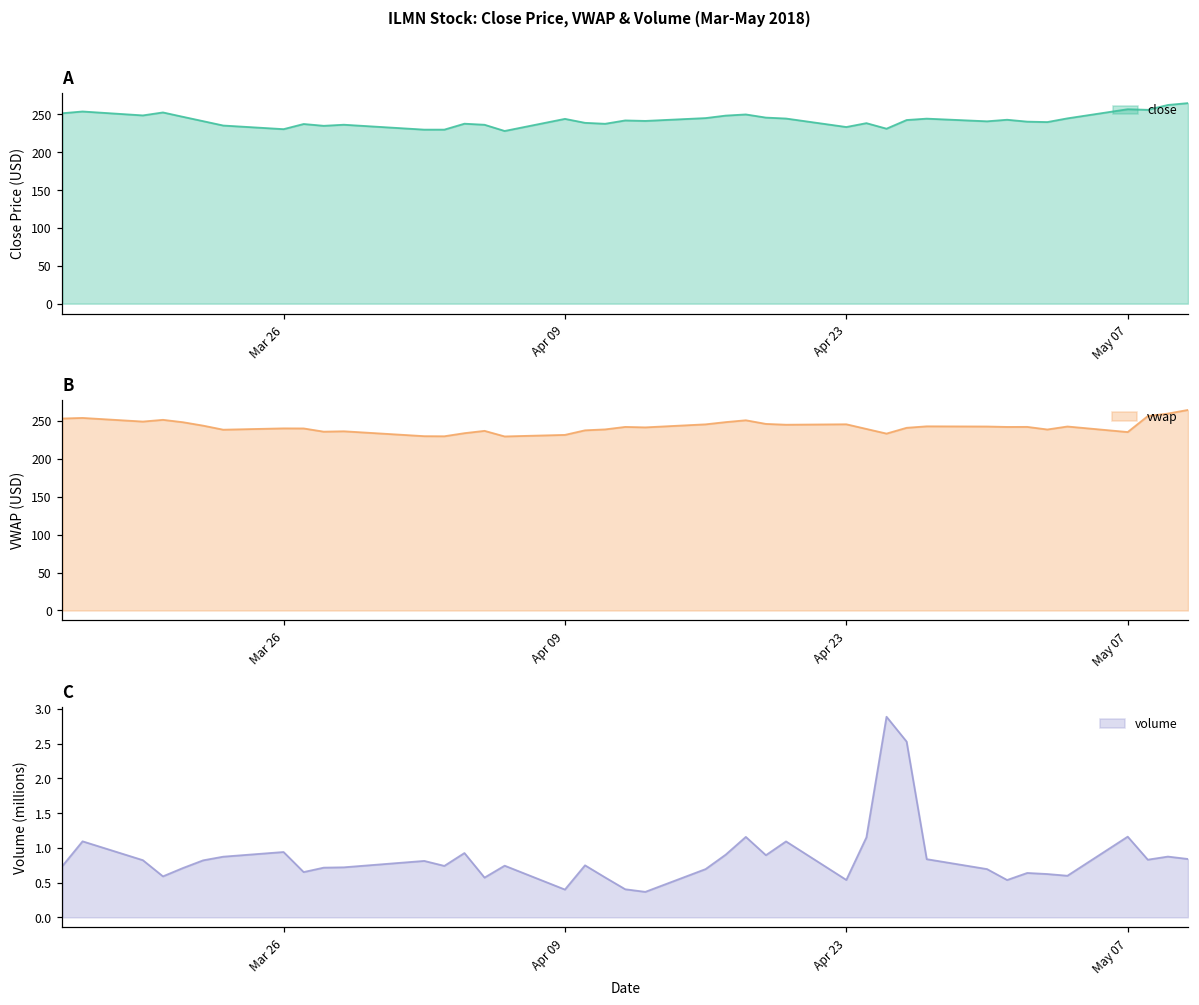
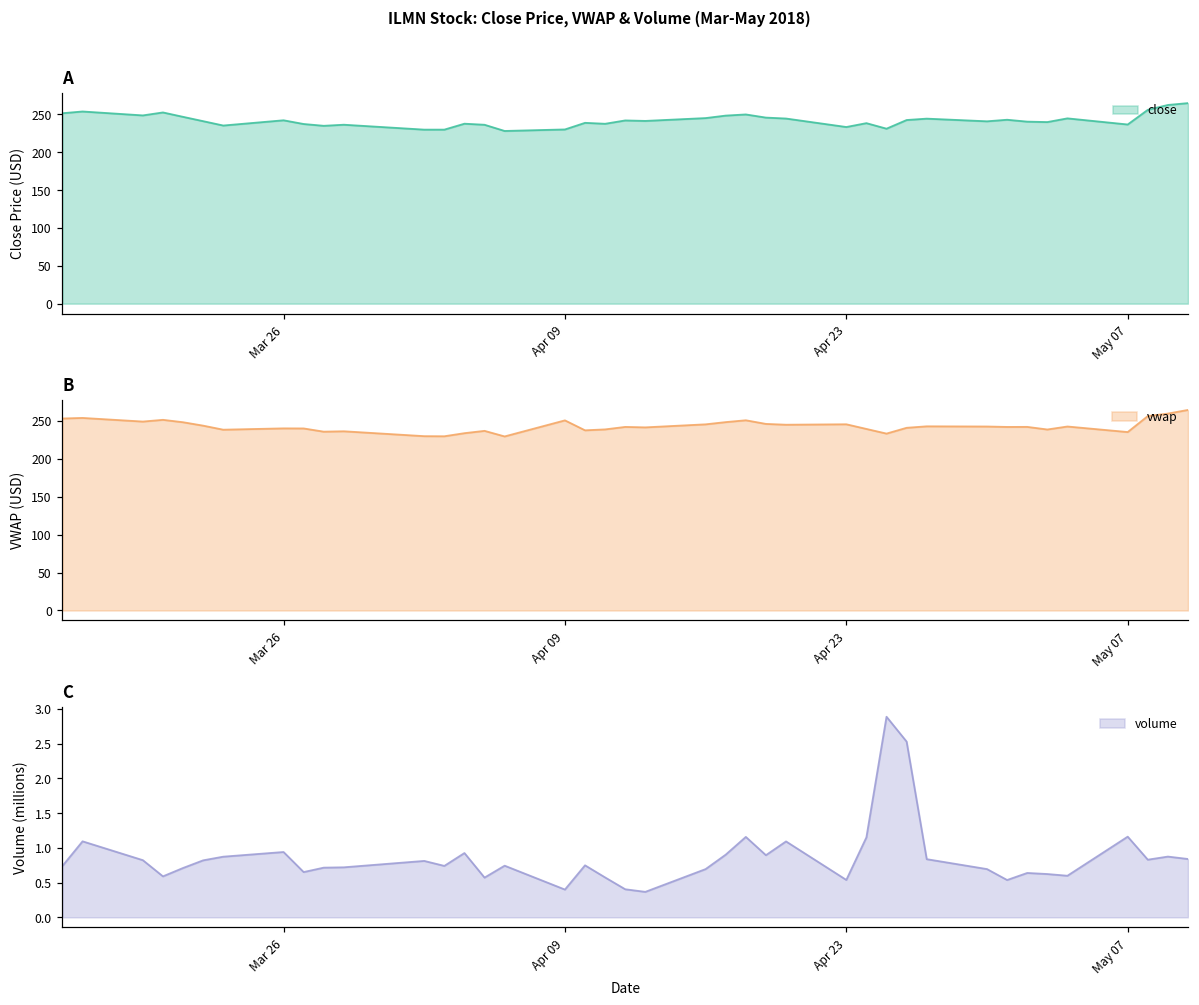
A, Mar 26: 230 -> 240
A, Apr 09: 240 -> 230
A, May 07: 260 -> 240
B, Apr 09: 230 -> 250
